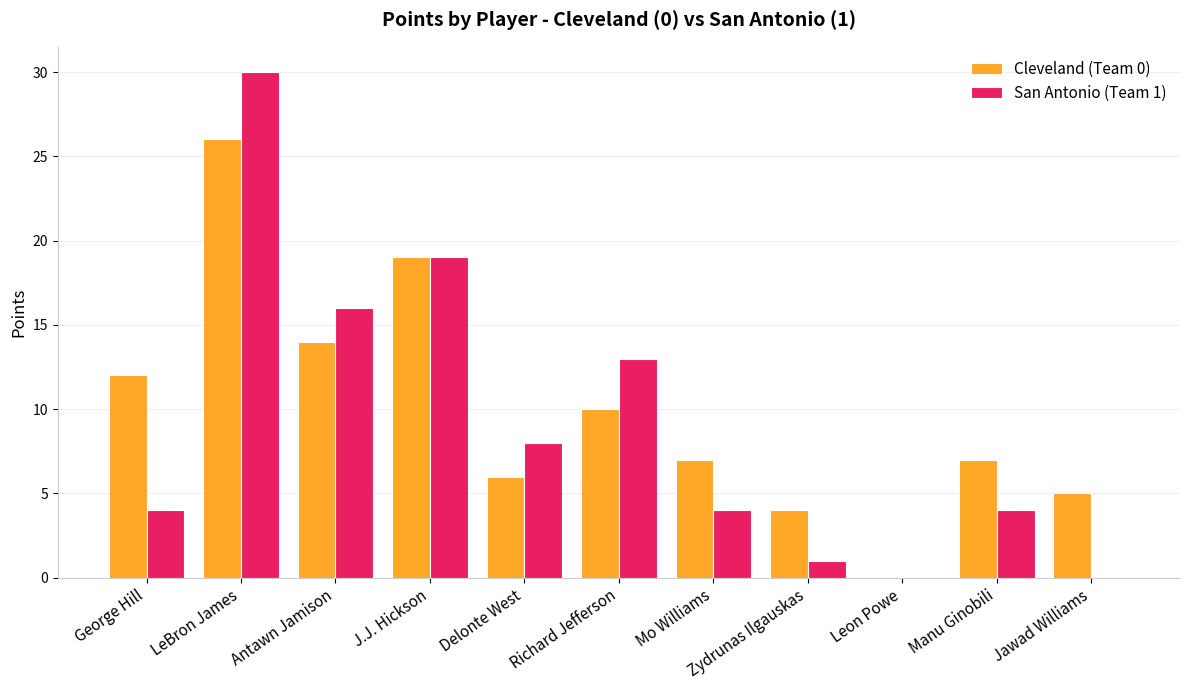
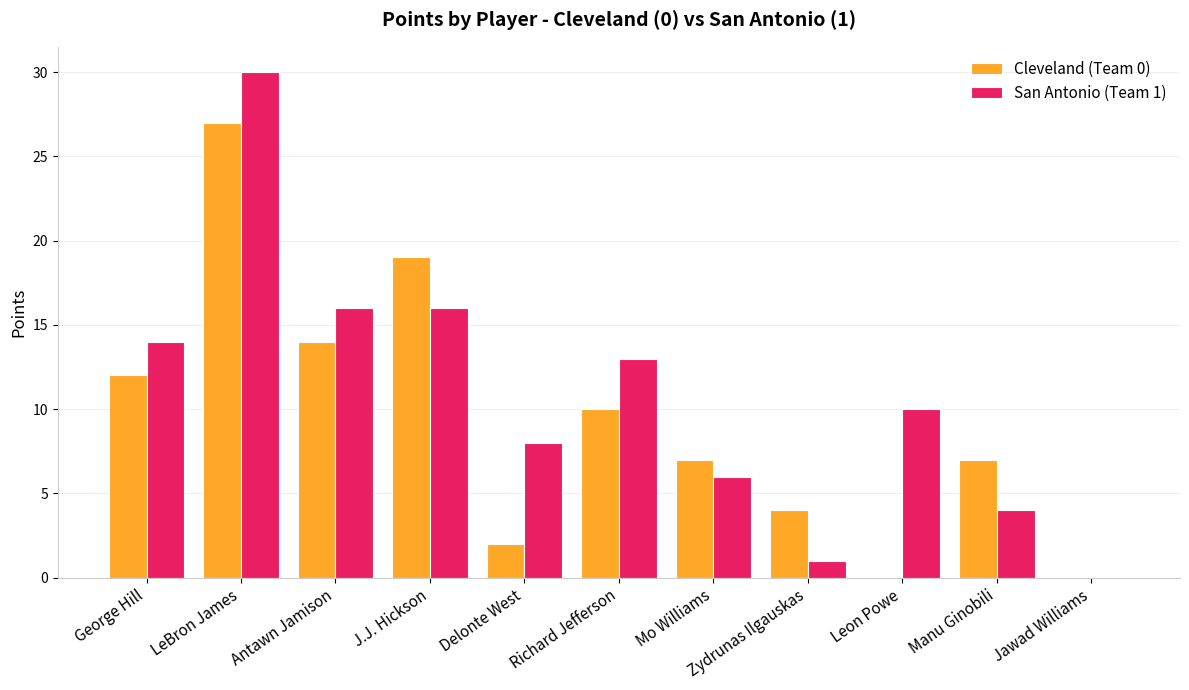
San Antonio (Team 1), George Hill: 4 -> 14
Cleveland (Team 0), LeBron James: 26 -> 27
San Antonio (Team 1), J.J. Hickson: 19 -> 16
Cleveland (Team 0), Delonte West: 6 -> 2
San Antonio (Team 1), Mo Williams: 4 -> 6
San Antonio (Team 1), Leon Powe: 0 -> 10
Cleveland (Team 0), Jawad Williams: 5 -> 0
